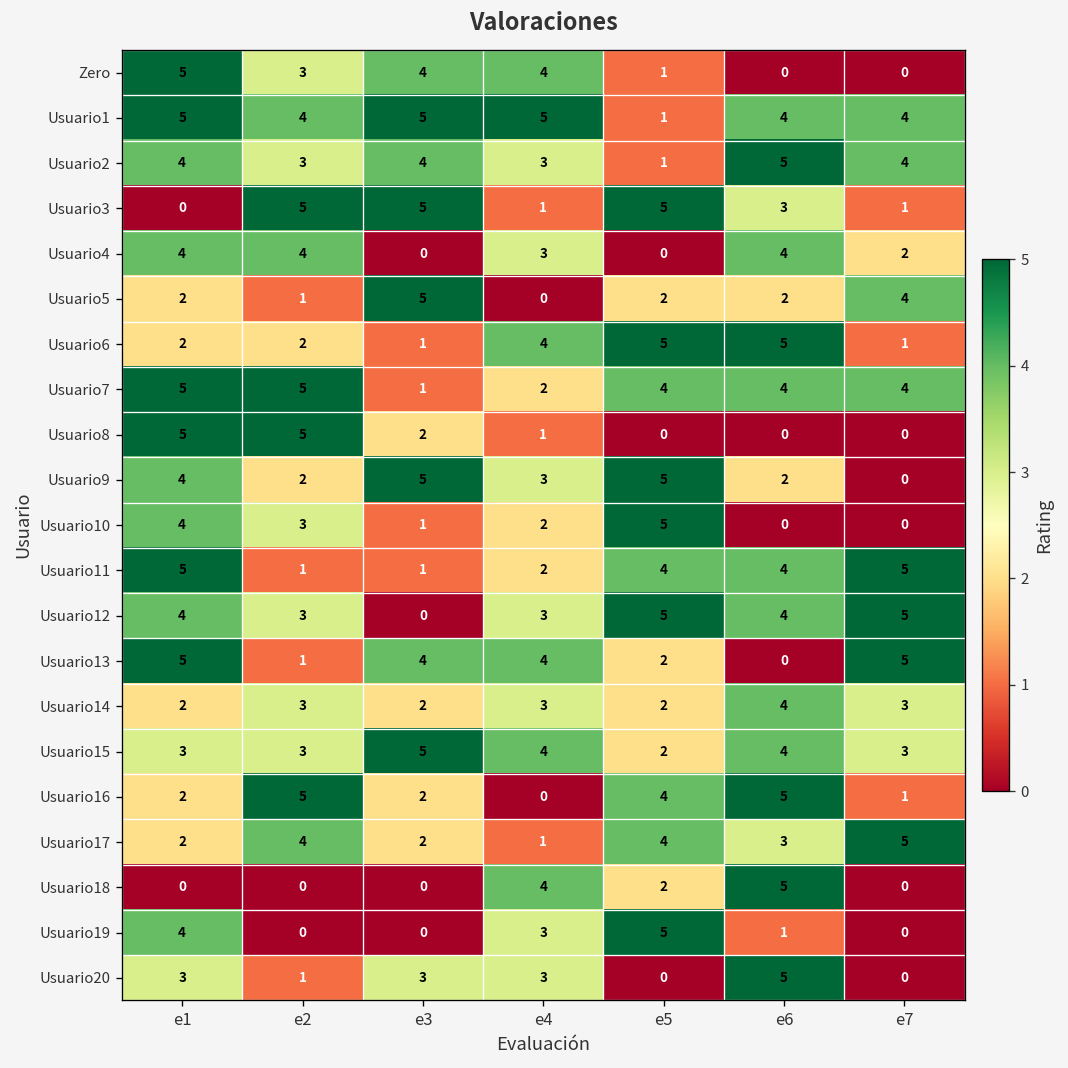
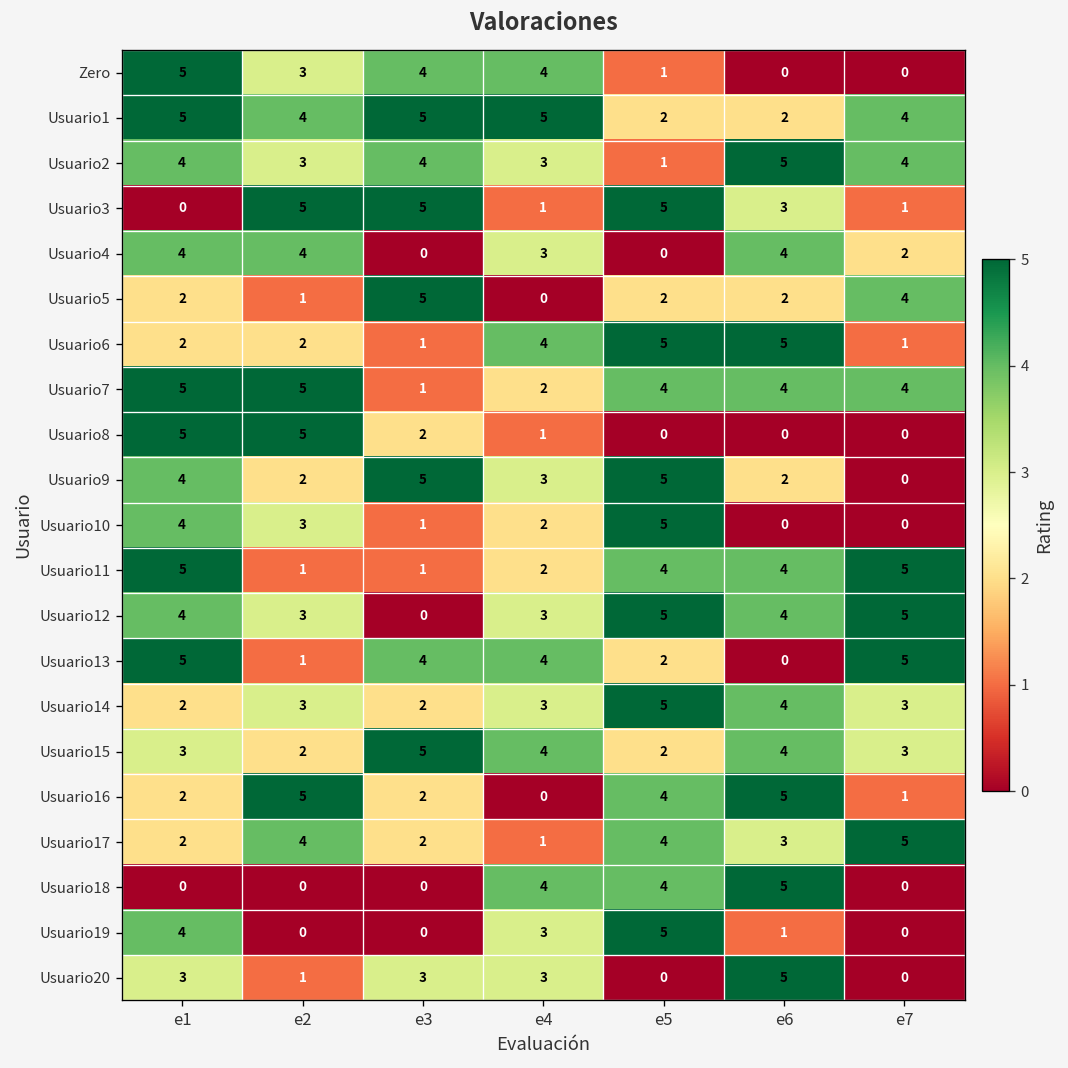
Usuario1, e5: 1 -> 2
Usuario1, e6: 4 -> 2
Usuario14, e5: 2 -> 5
Usuario15, e2: 3 -> 2
Usuario18, e5: 2 -> 4
